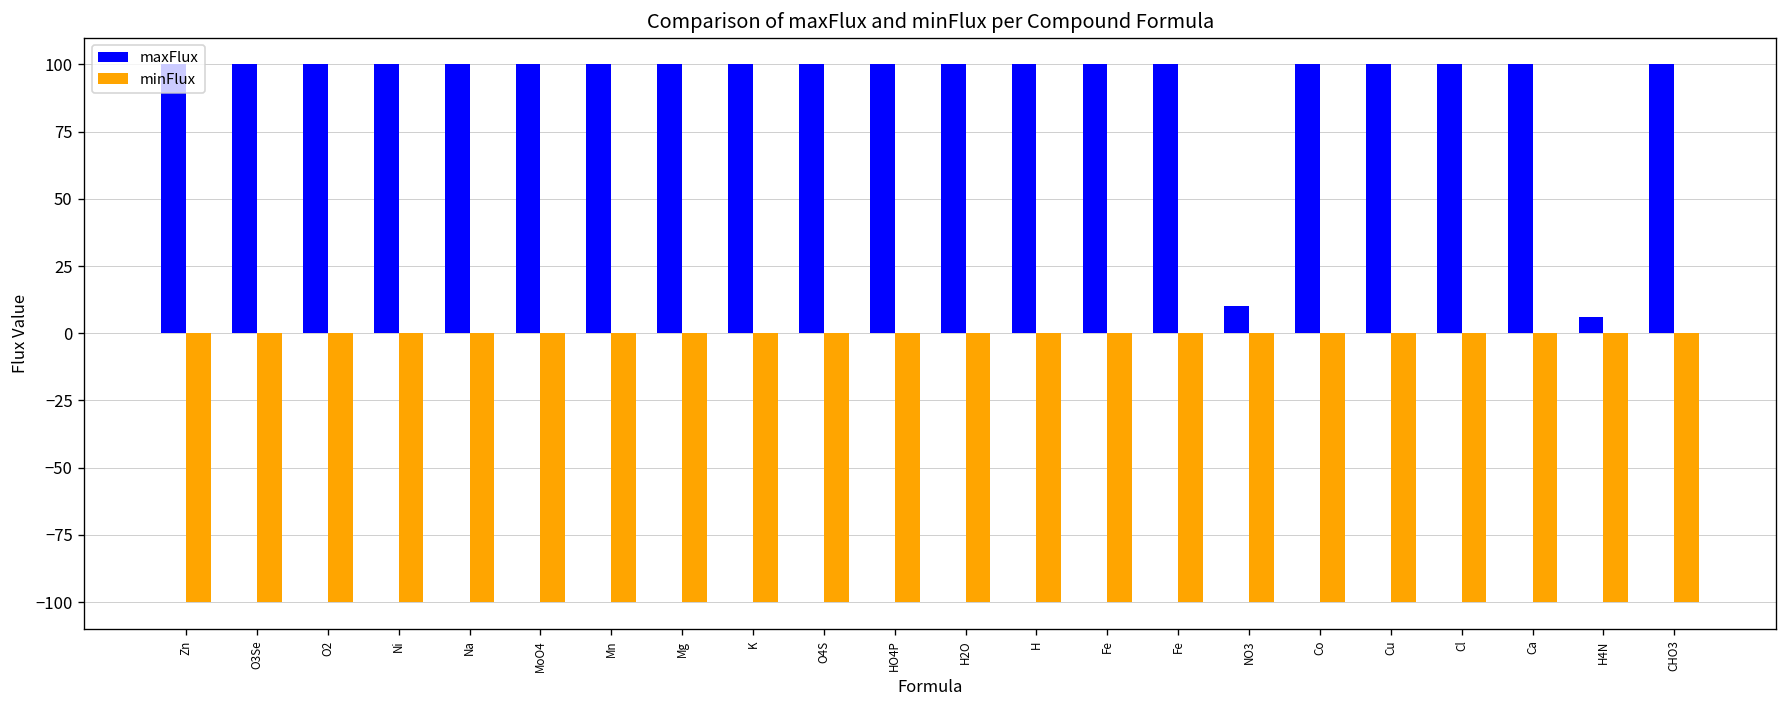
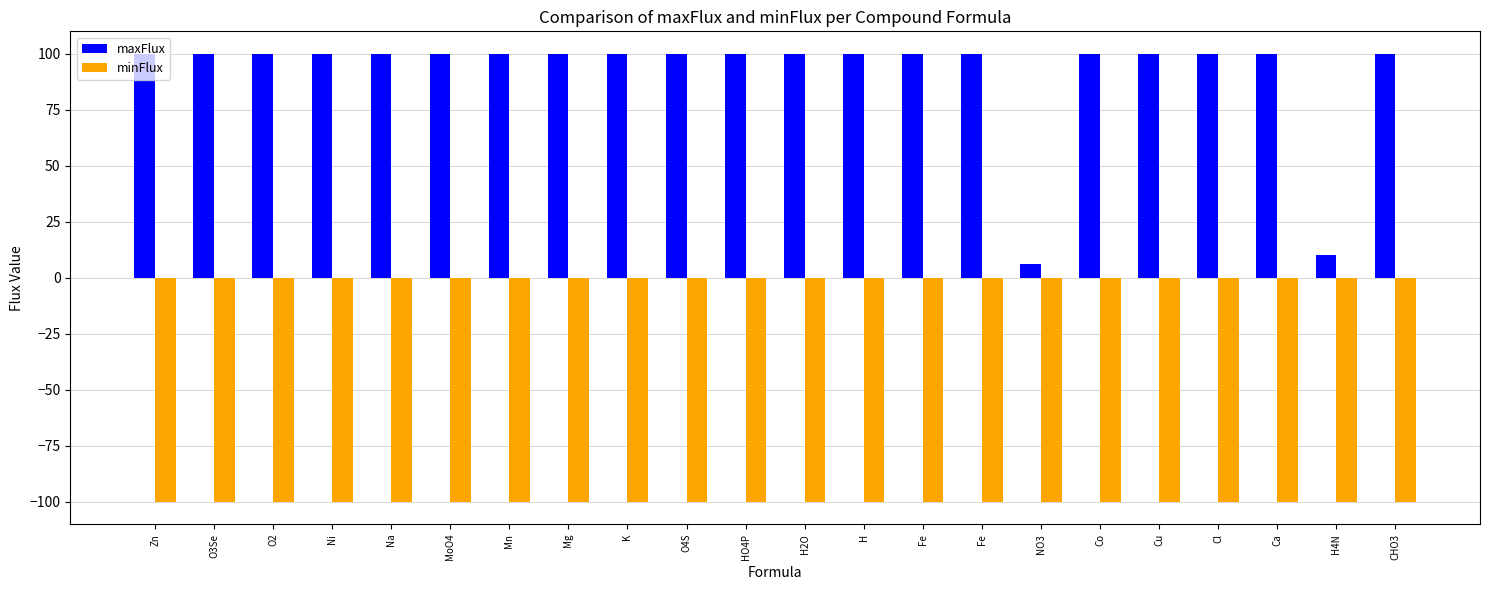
maxFlux, NO3: 10 -> 6
maxFlux, H4N: 6 -> 10
